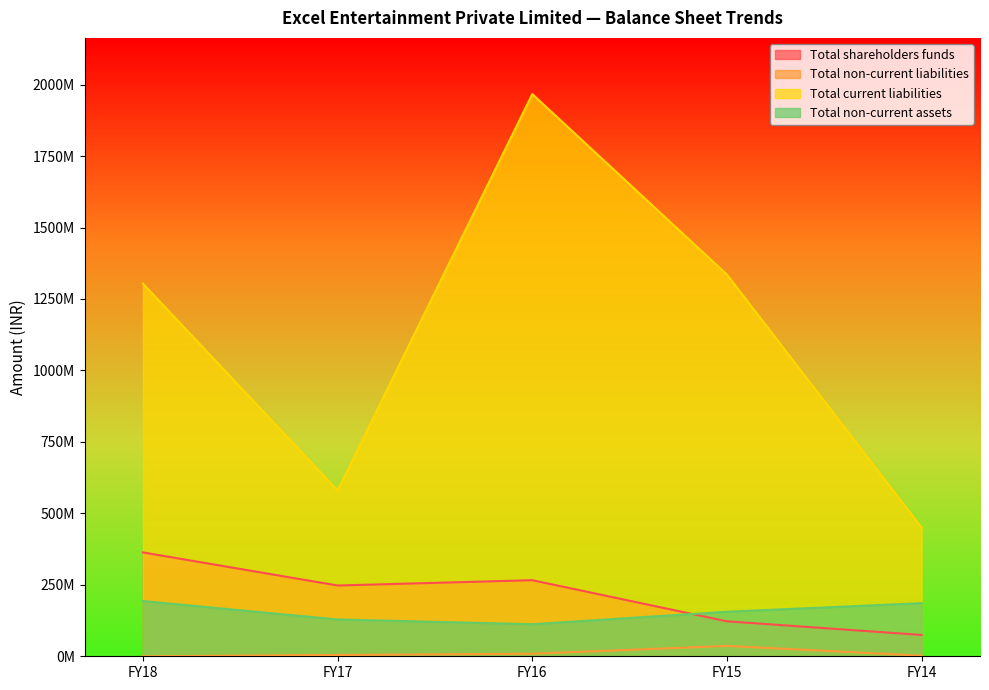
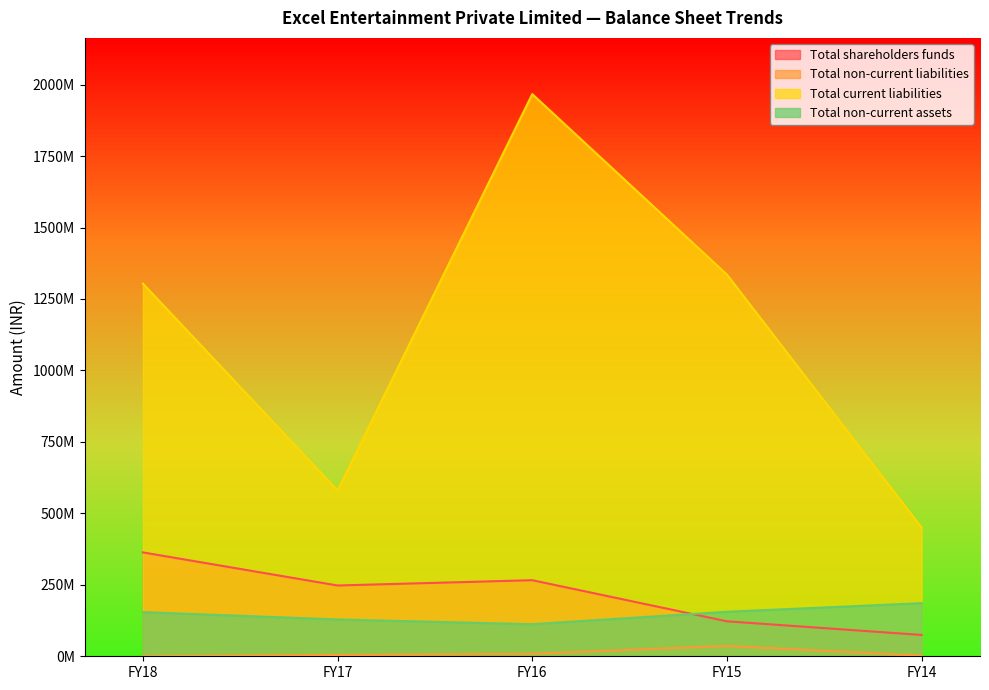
Total non-current assets, FY18: 190000000 -> 150000000
